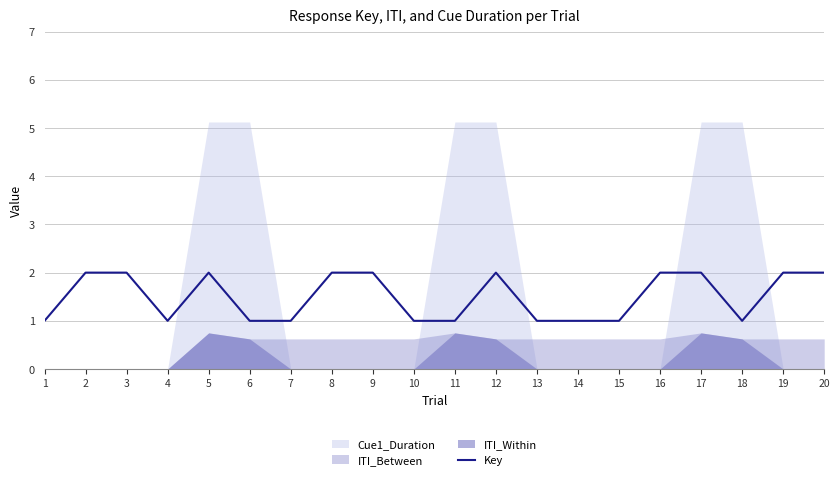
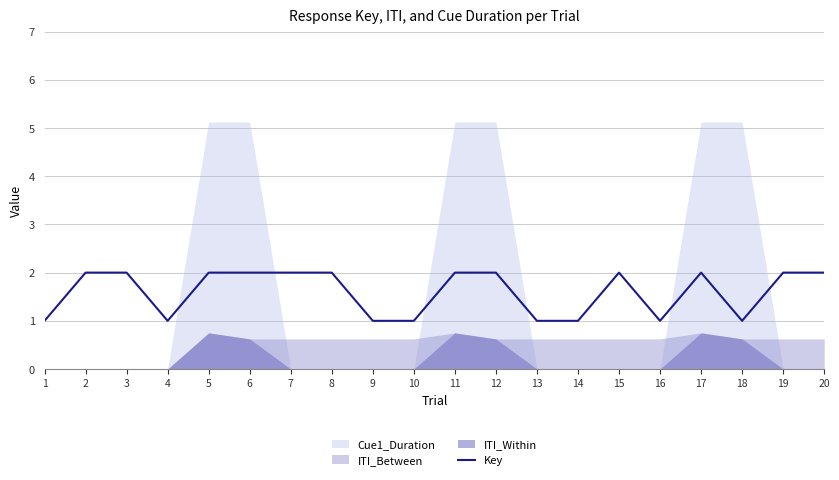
Key, 6: 1 -> 2
Key, 7: 1 -> 2
Key, 9: 2 -> 1
Key, 11: 1 -> 2
Key, 15: 1 -> 2
Key, 16: 2 -> 1
